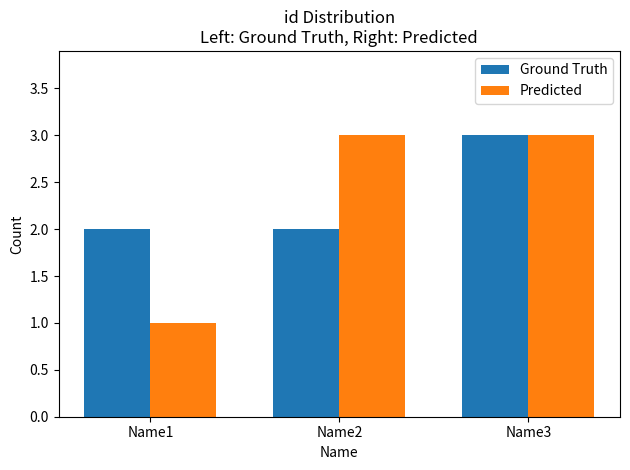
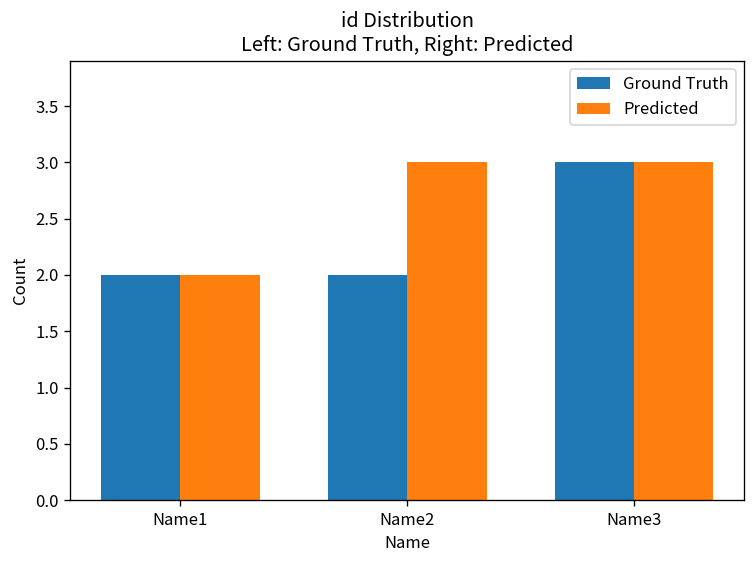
Predicted, Name1: 1 -> 2
